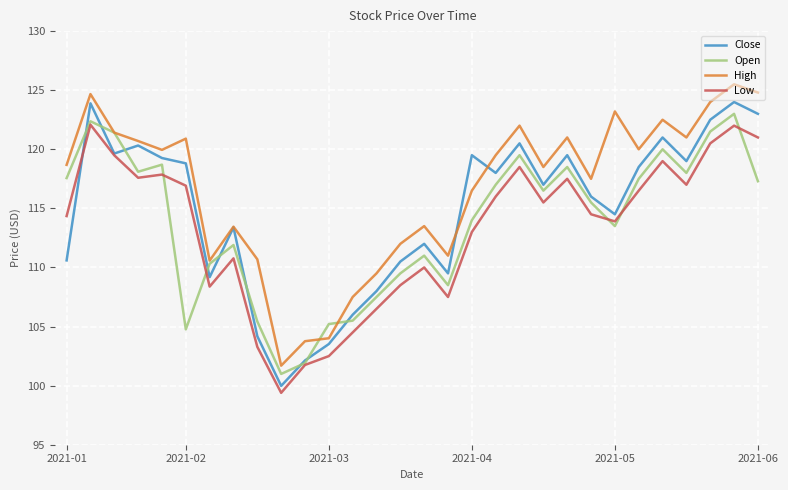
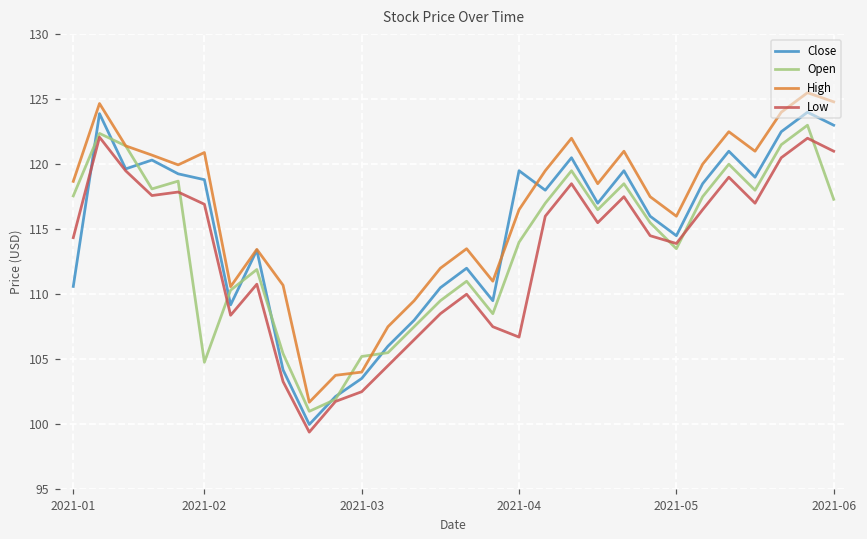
Low, 2021-04: 113.0 -> 106.7
High, 2021-05: 123.2 -> 116.0
